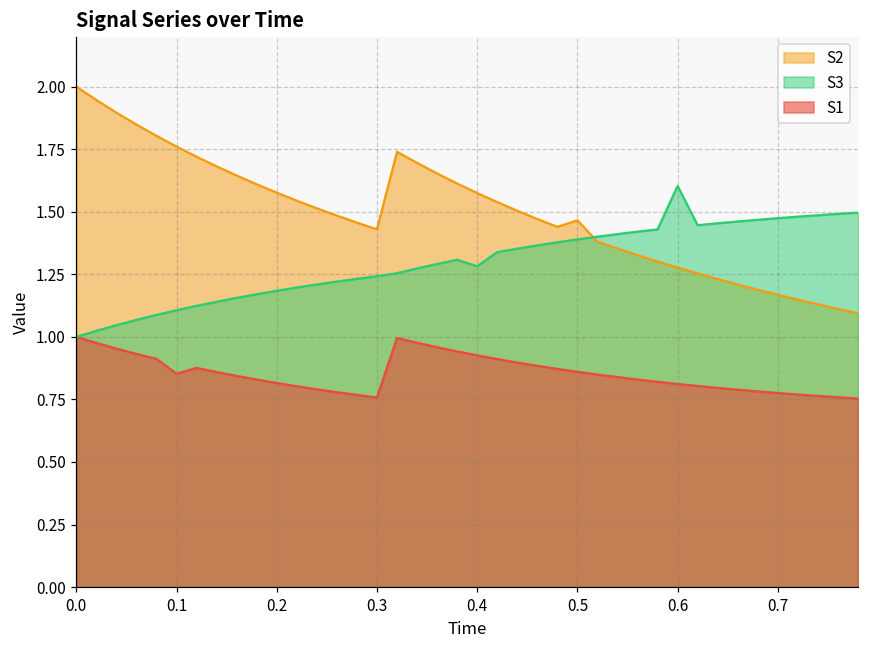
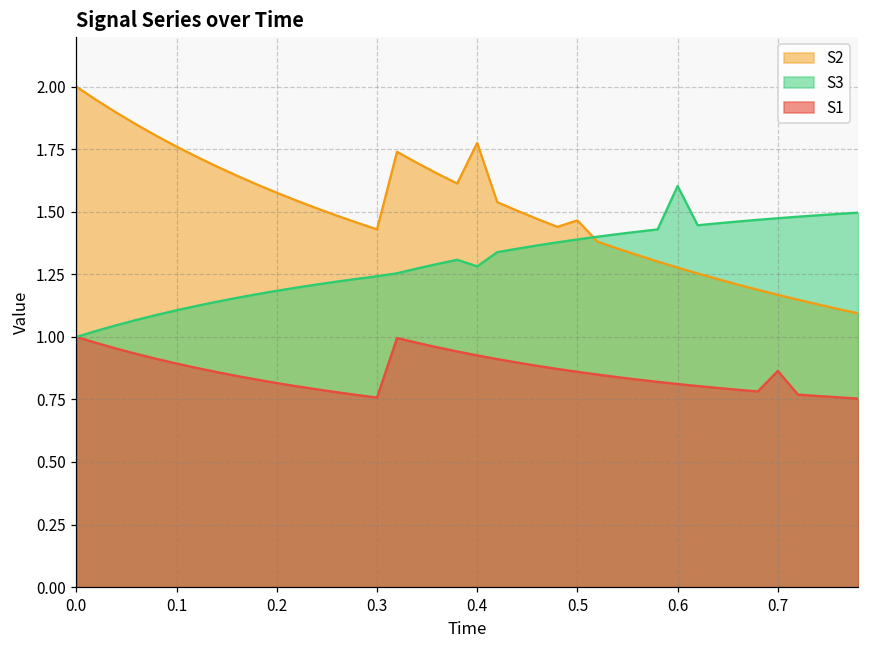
S1, 0.1: 0.85 -> 0.89
S2, 0.4: 1.57 -> 1.77
S1, 0.7: 0.78 -> 0.86
